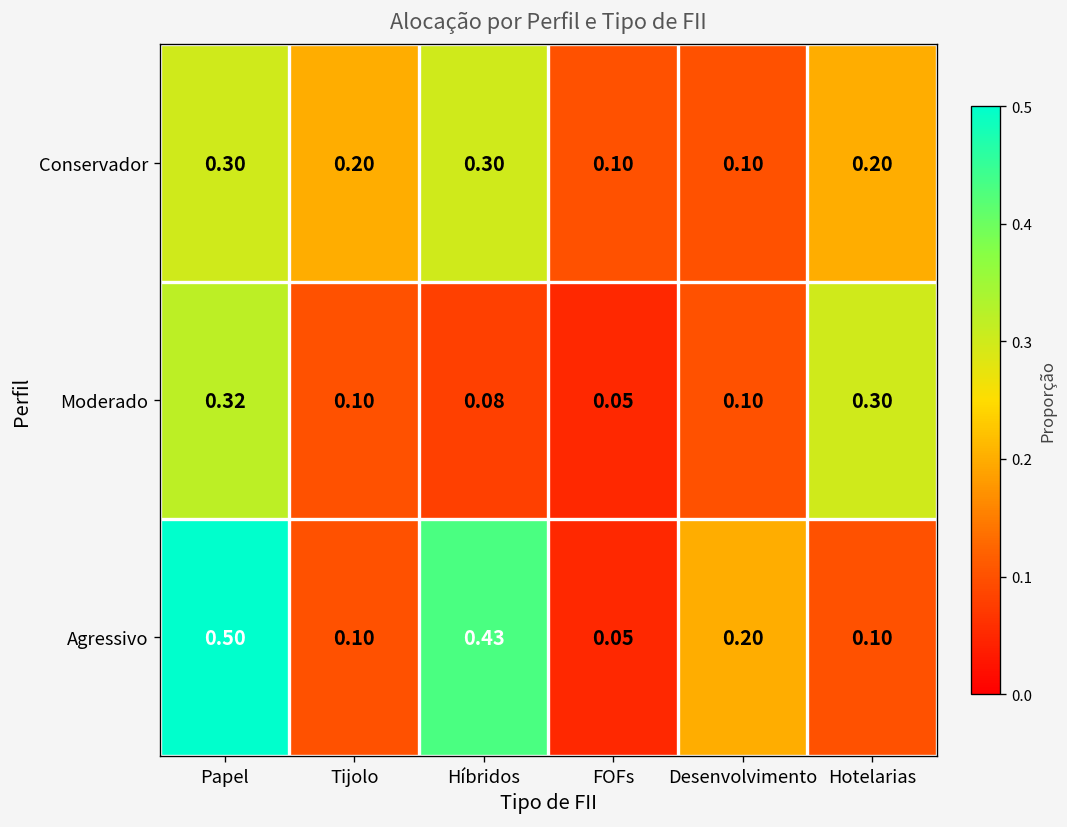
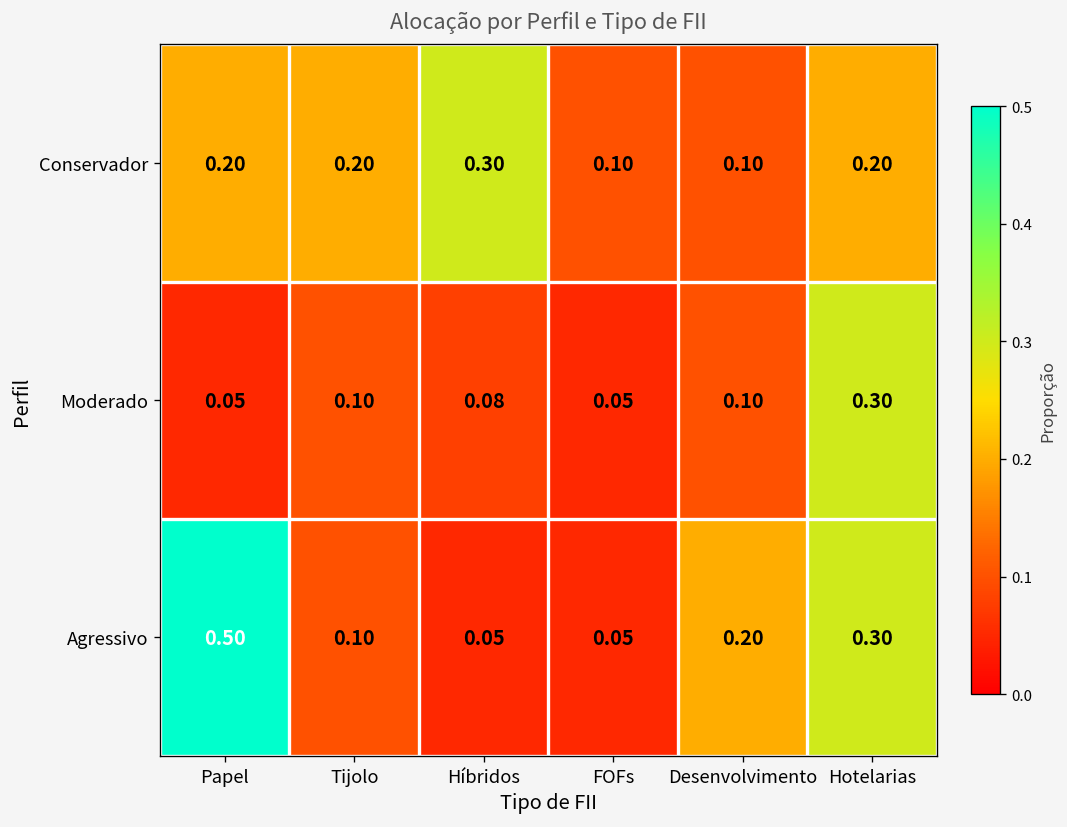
Conservador, Papel: 0.30 -> 0.20
Moderado, Papel: 0.32 -> 0.05
Agressivo, Híbridos: 0.43 -> 0.05
Agressivo, Hotelarias: 0.10 -> 0.30
